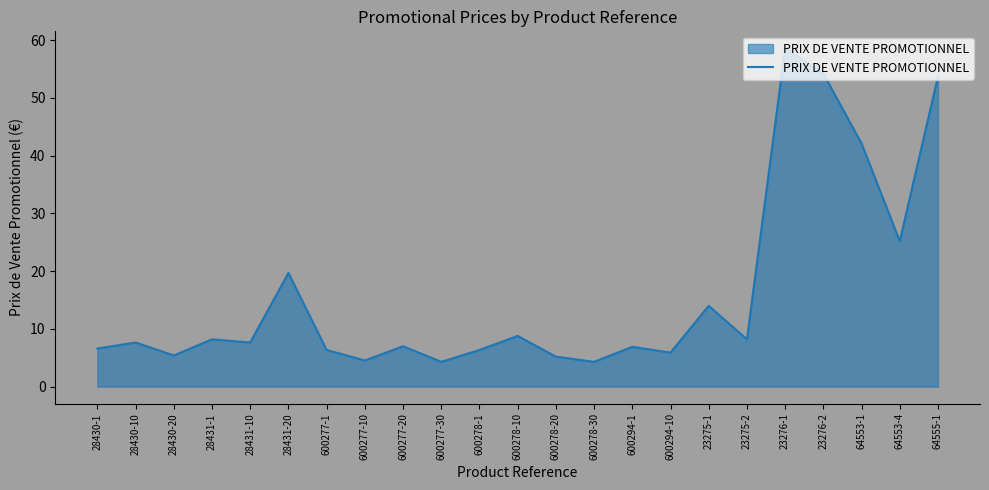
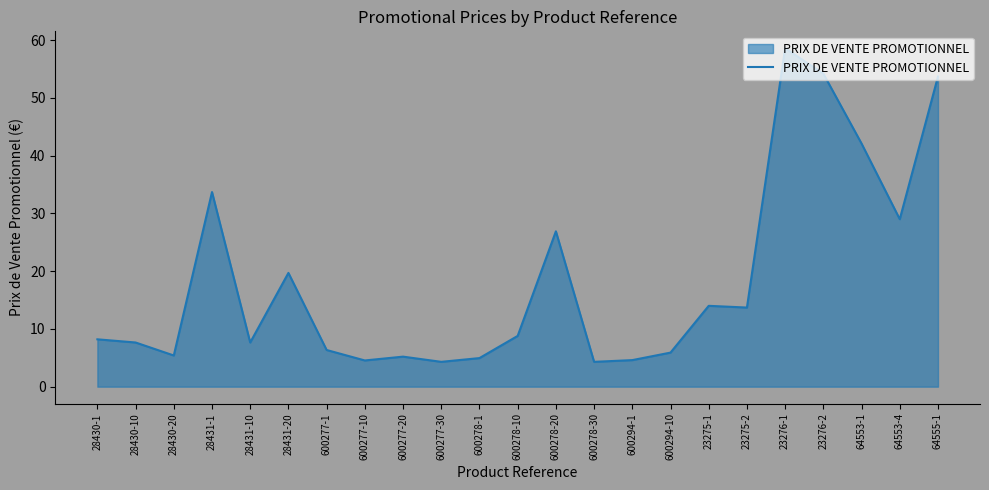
28430-1: 7 -> 8
28431-1: 8 -> 34
600277-20: 7 -> 5
600278-1: 6 -> 5
600278-20: 5 -> 27
600294-1: 7 -> 5
23275-2: 8 -> 14
64553-4: 25 -> 29
